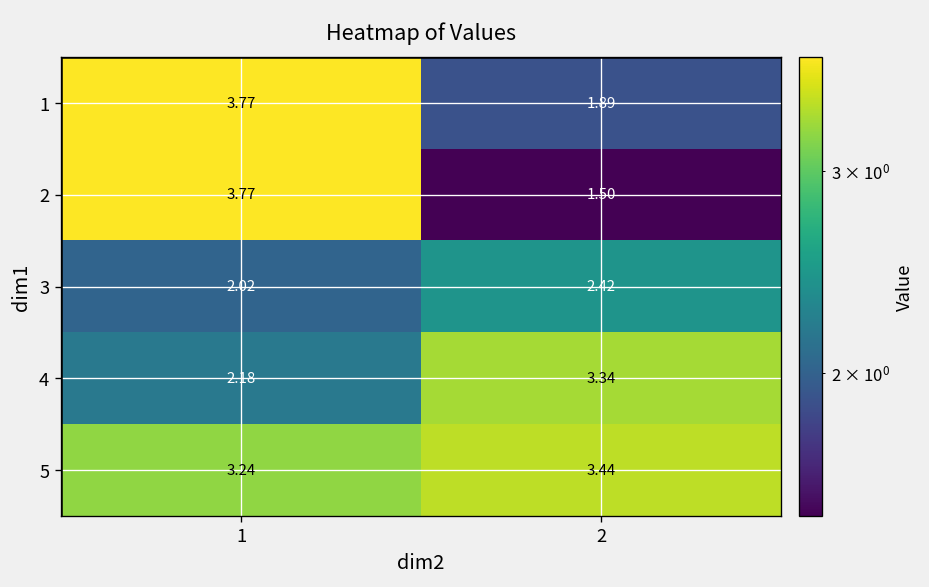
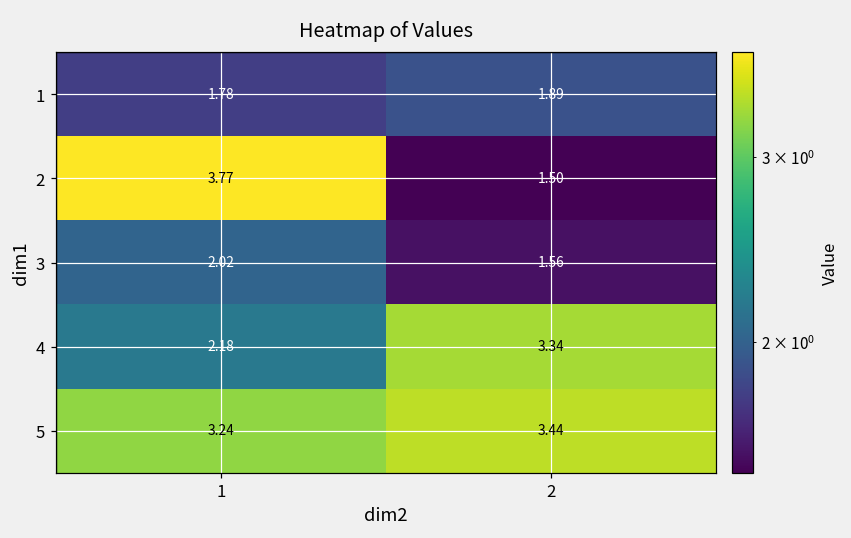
1, 1: 3.77 -> 1.78
3, 2: 2.42 -> 1.56
